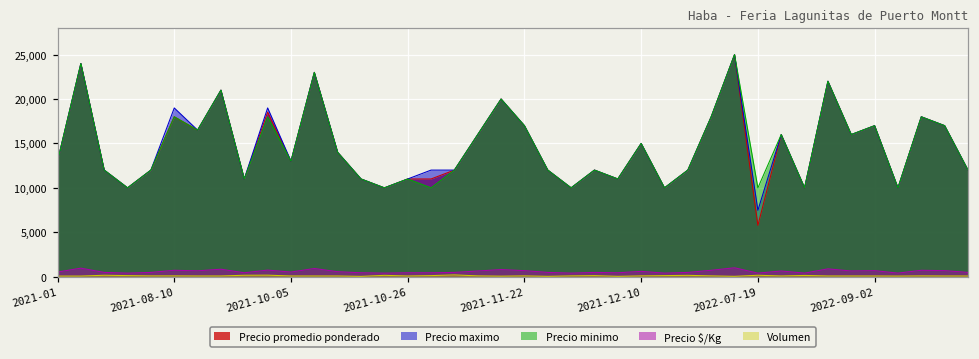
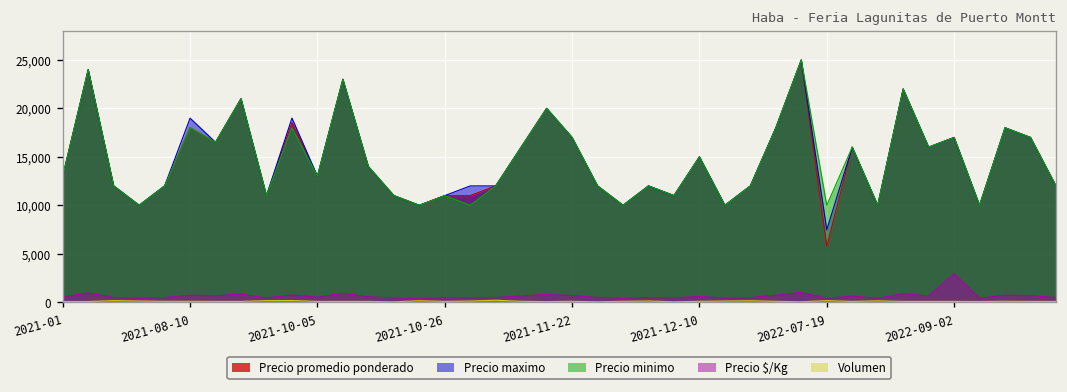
Precio $/Kg, 2022-09-02: 1,000 -> 3,000
